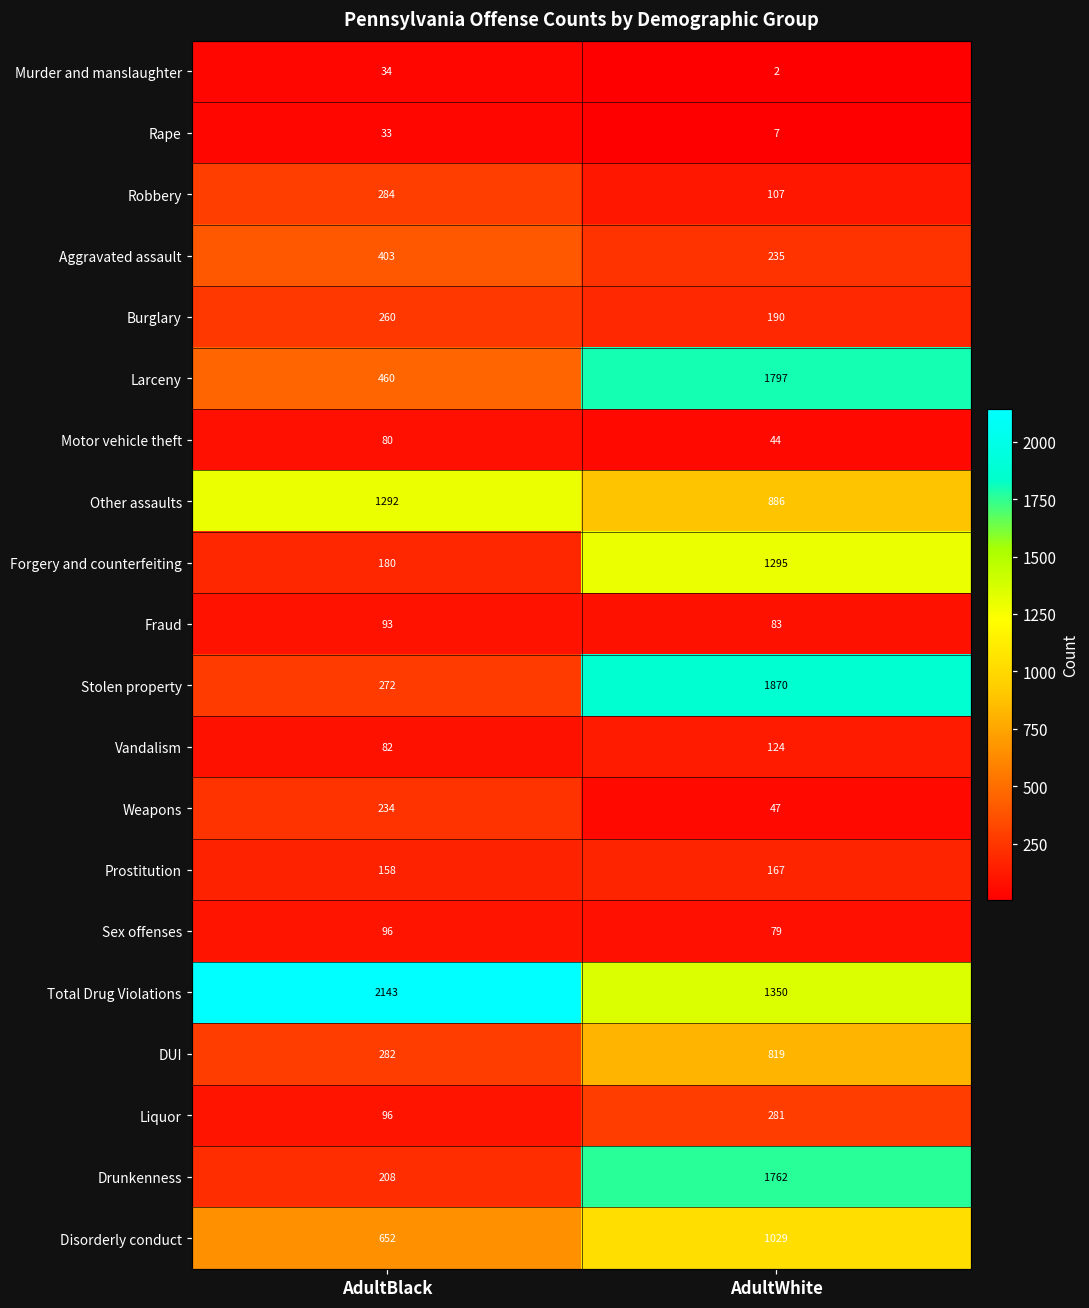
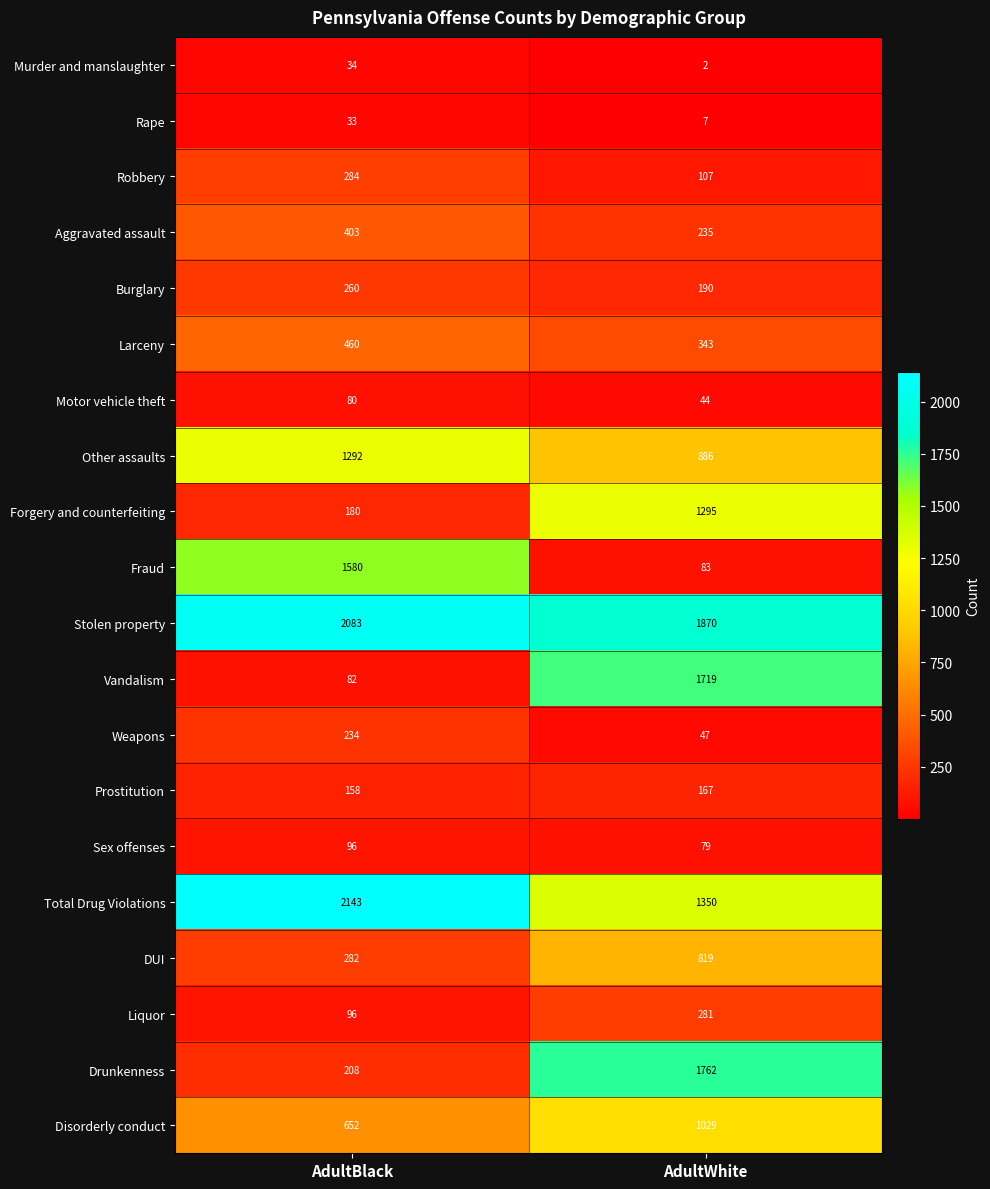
Larceny, AdultWhite: 1797 -> 343
Fraud, AdultBlack: 93 -> 1580
Stolen property, AdultBlack: 272 -> 2083
Vandalism, AdultWhite: 124 -> 1719
